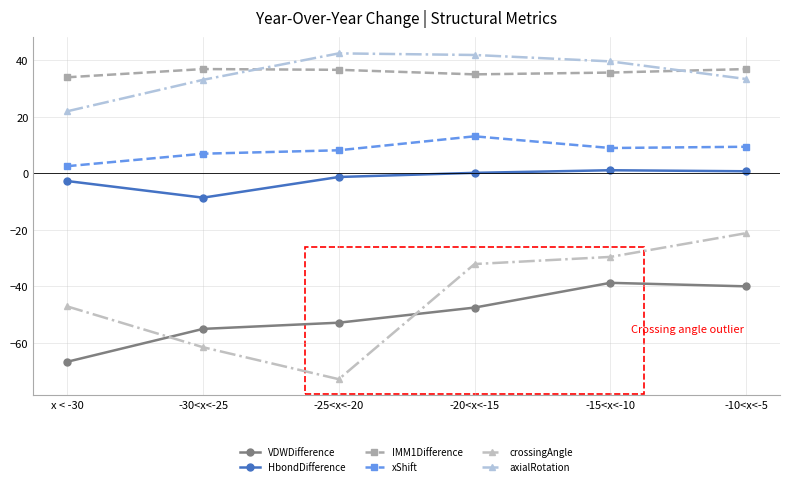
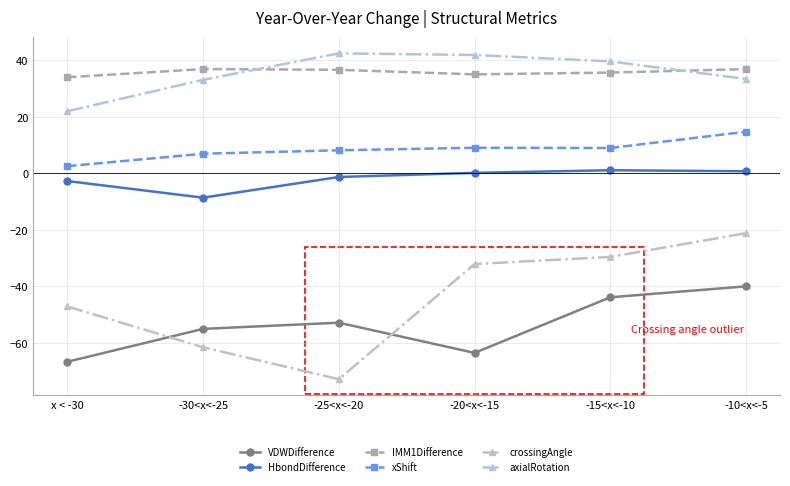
VDWDifference, -20<x<-15: -47 -> -64
xShift, -20<x<-15: 13 -> 9
VDWDifference, -15<x<-10: -39 -> -44
xShift, -10<x<-5: 9 -> 15
